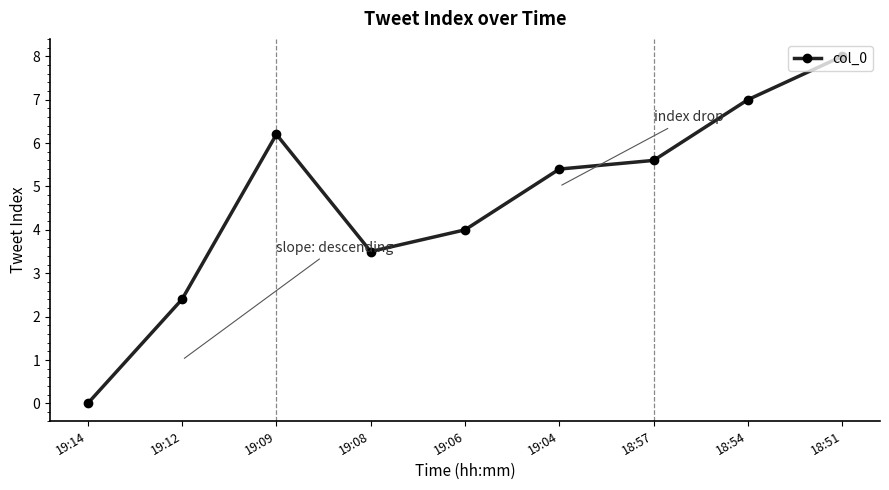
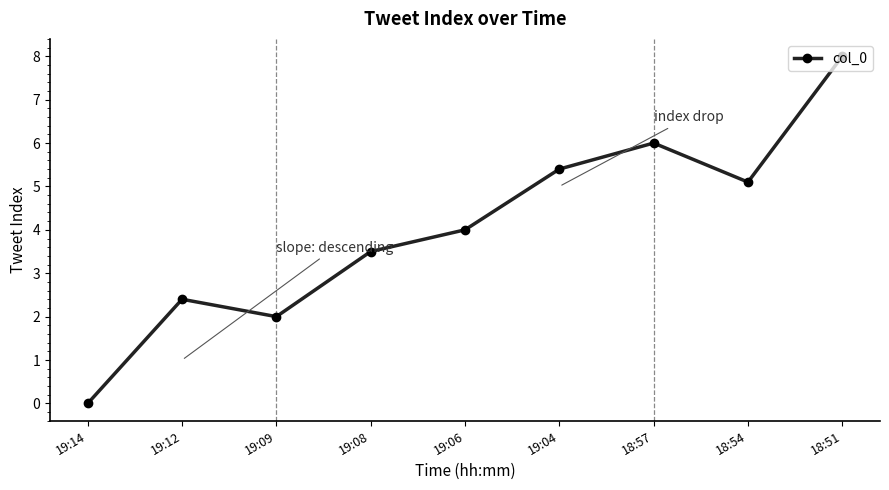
19:09: 6.2 -> 2.0
18:57: 5.6 -> 6.0
18:54: 7.0 -> 5.1
